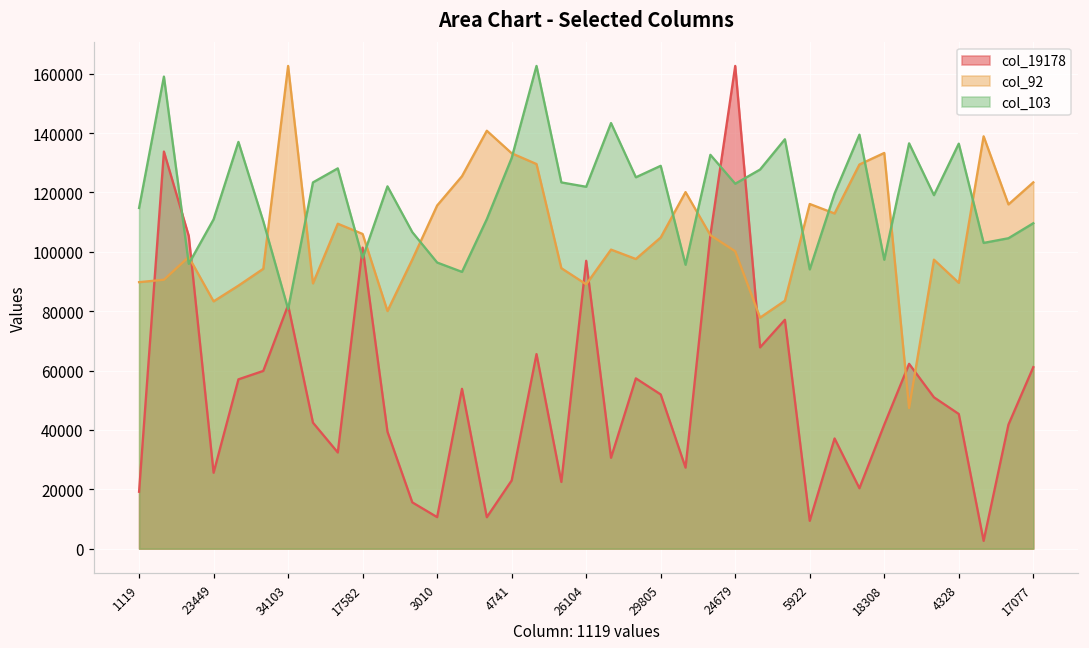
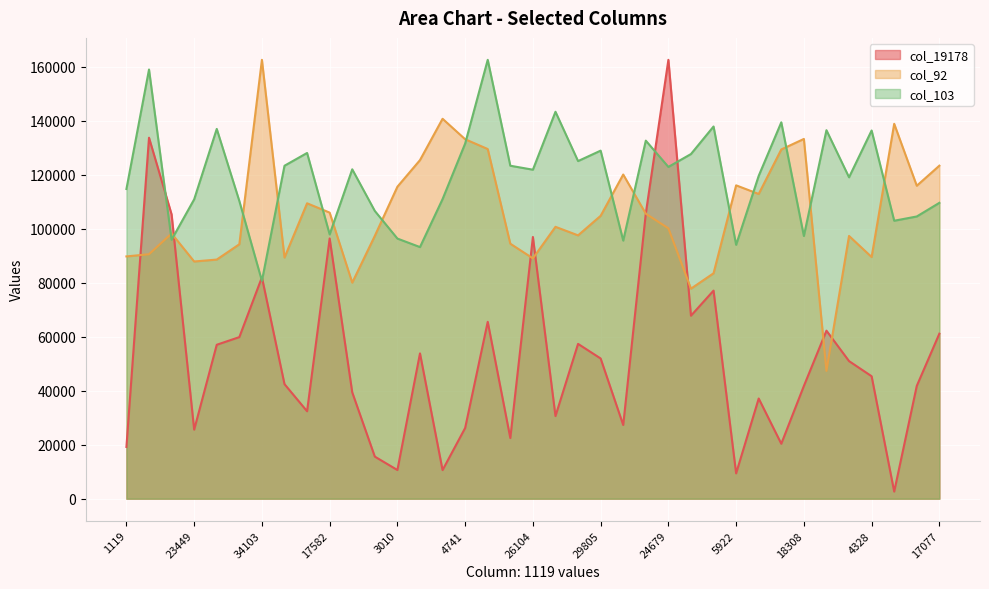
col_92, 23449: 83000 -> 88000
col_19178, 17582: 101000 -> 96000
col_19178, 4741: 23000 -> 26000
